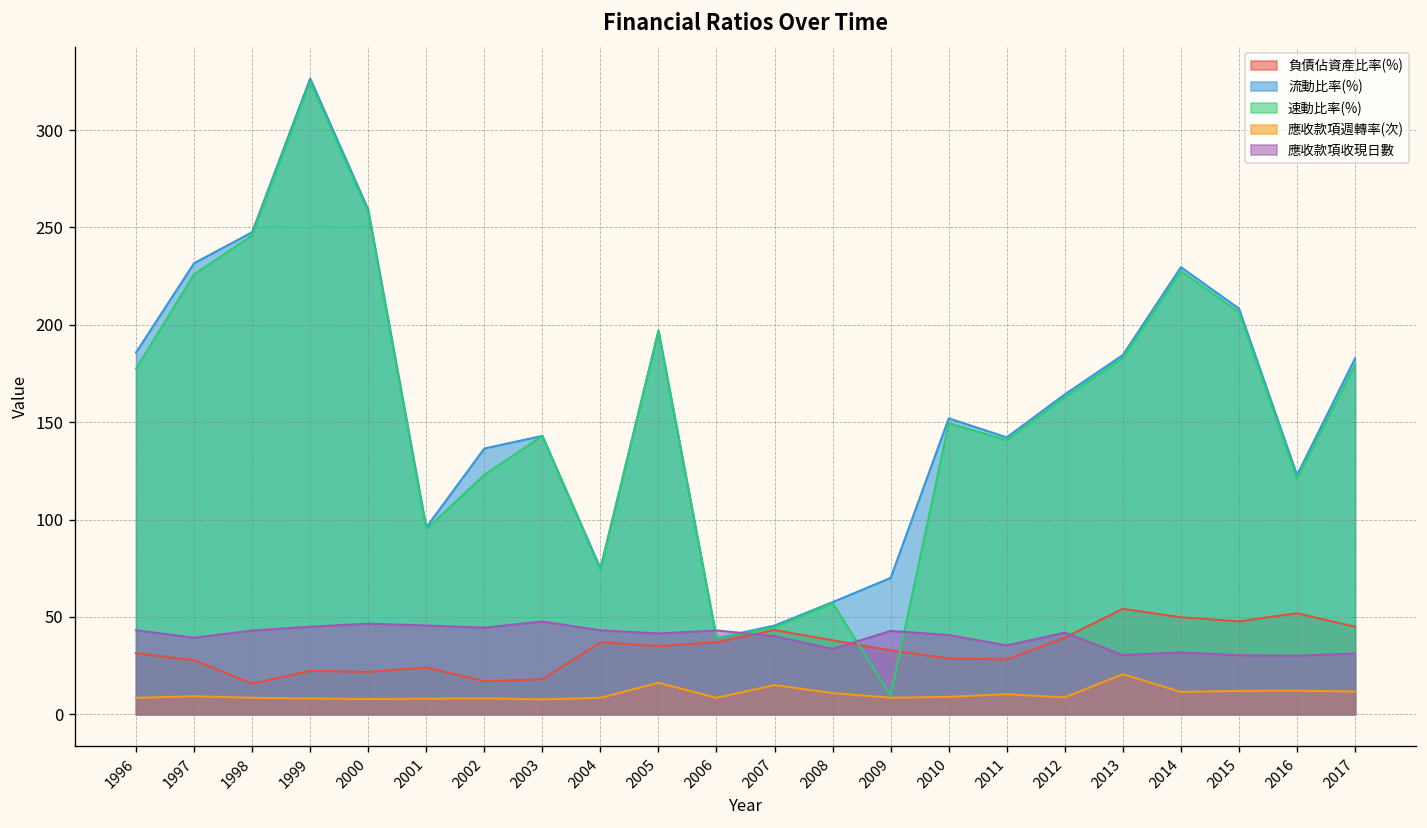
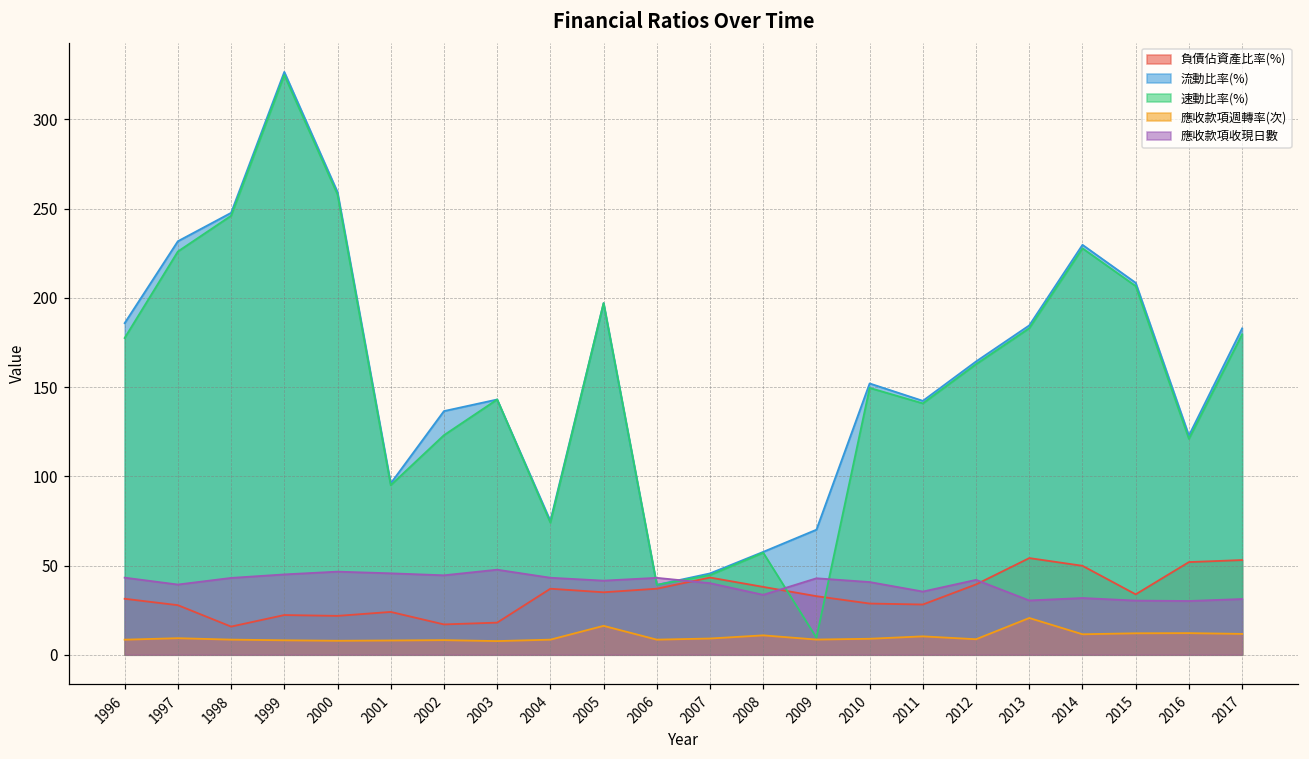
應收款項週轉率(次), 2007: 15 -> 9
負債佔資產比率(%), 2015: 48 -> 34
負債佔資產比率(%), 2017: 45 -> 53
